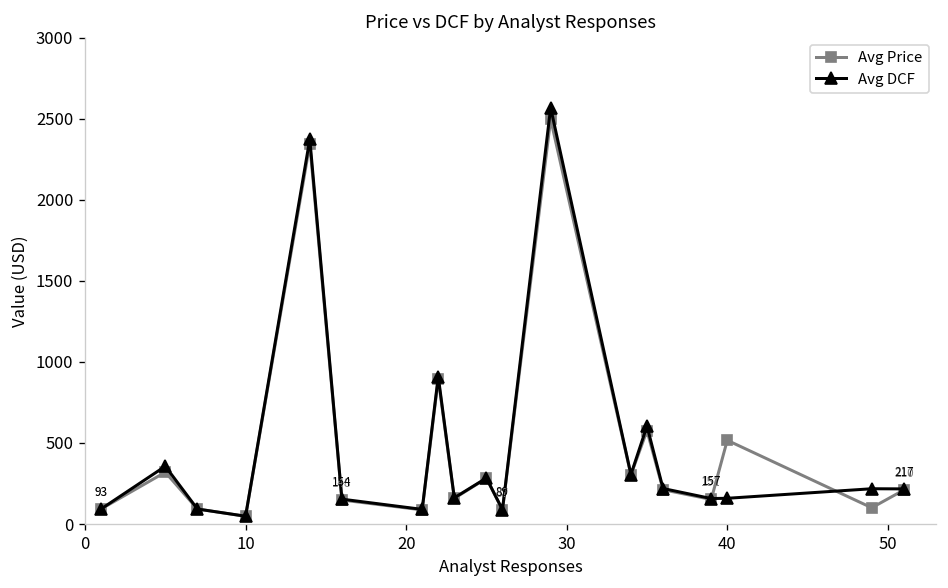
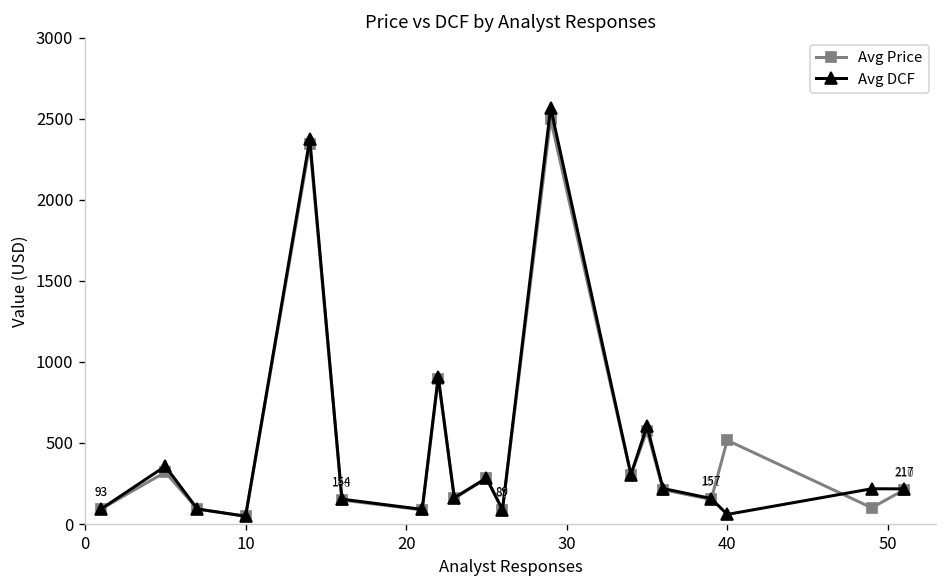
Avg DCF, 40: 160 -> 60
